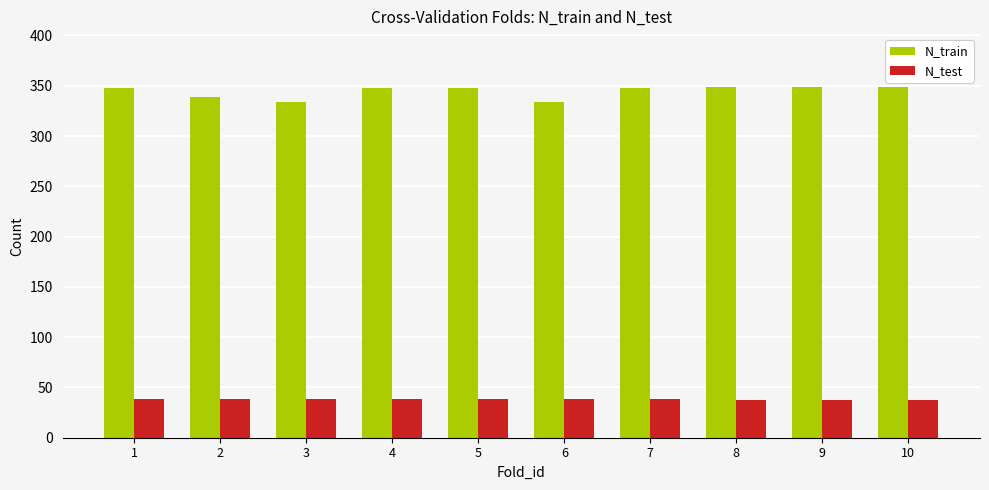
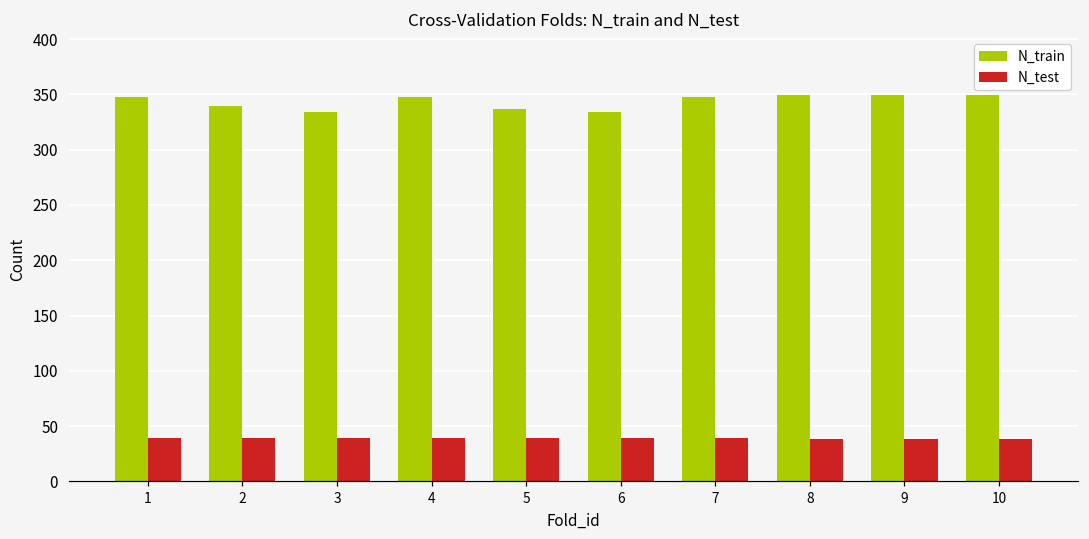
N_train, 5: 348 -> 337
